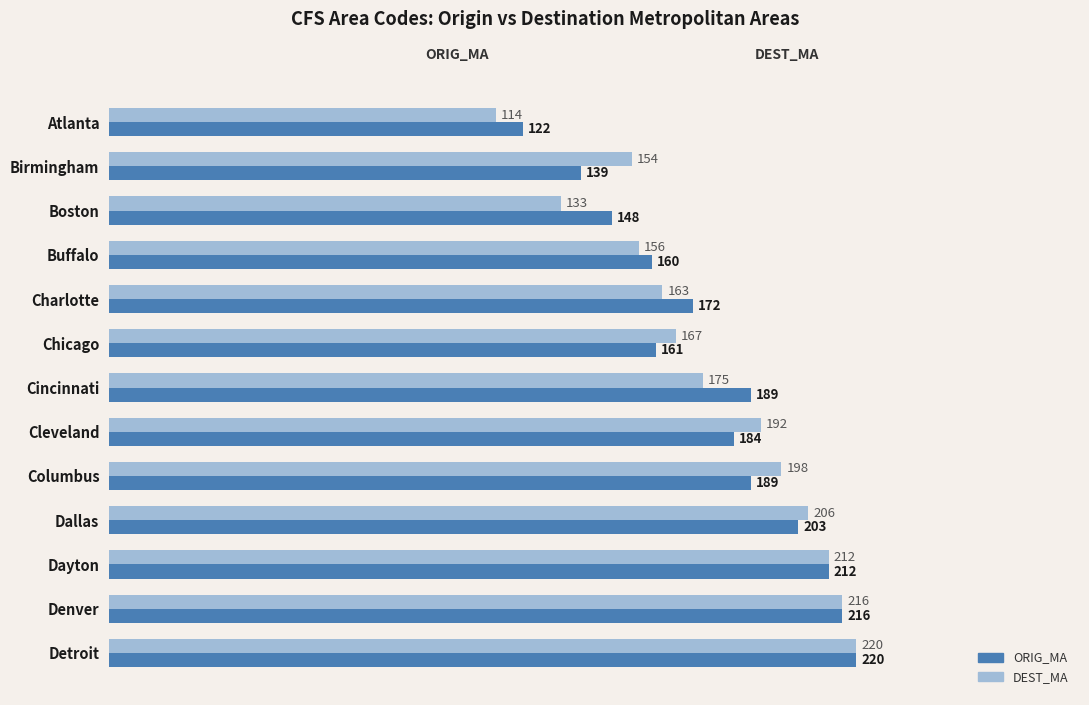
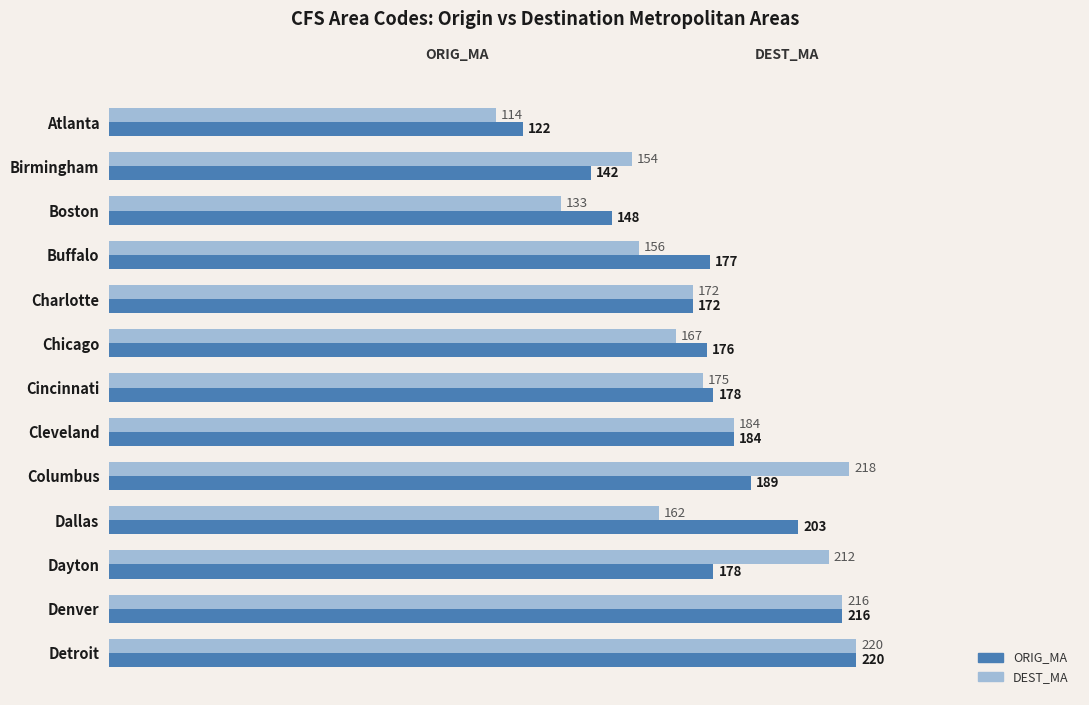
ORIG_MA, Birmingham: 139 -> 142
ORIG_MA, Buffalo: 160 -> 177
DEST_MA, Charlotte: 163 -> 172
ORIG_MA, Chicago: 161 -> 176
ORIG_MA, Cincinnati: 189 -> 178
DEST_MA, Cleveland: 192 -> 184
DEST_MA, Columbus: 198 -> 218
DEST_MA, Dallas: 206 -> 162
ORIG_MA, Dayton: 212 -> 178
